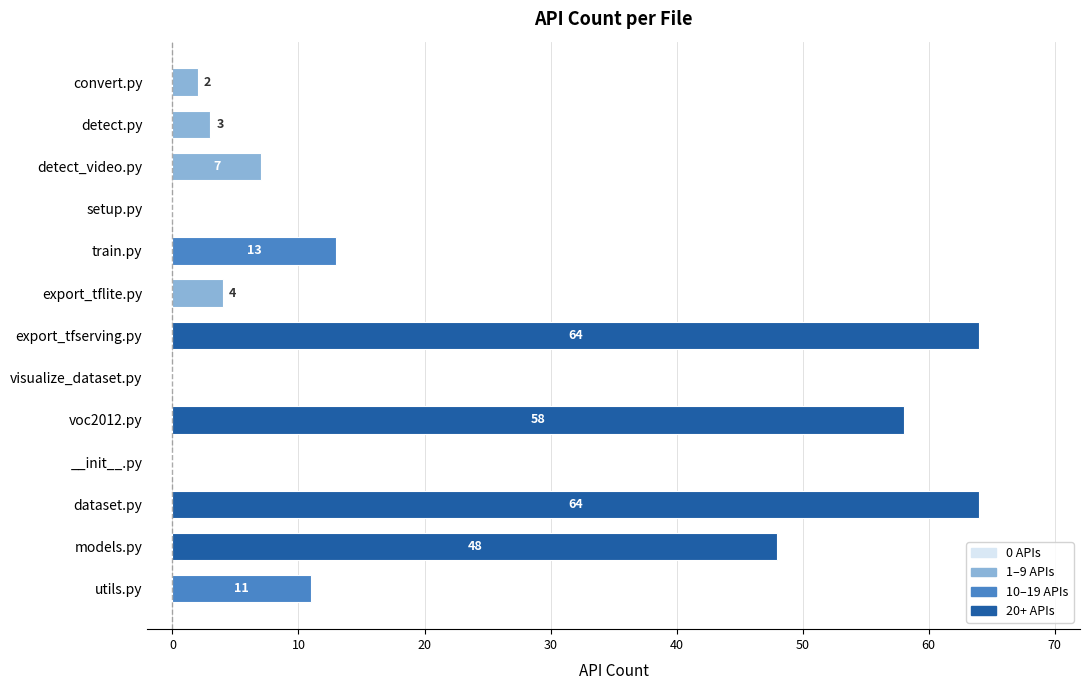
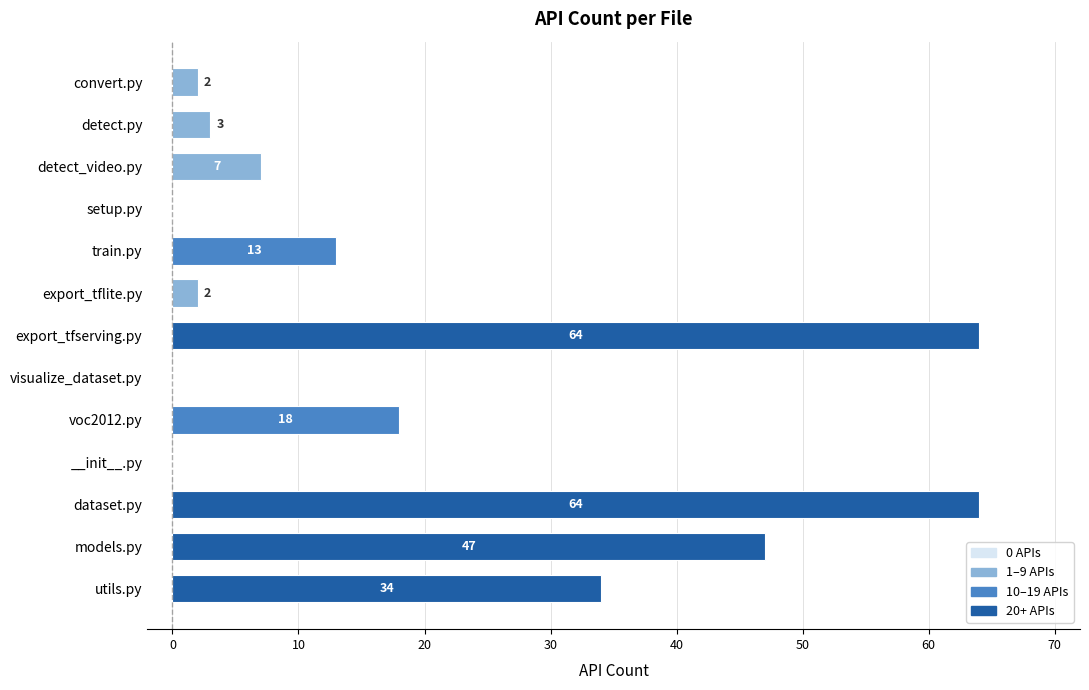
export_tflite.py: 4 -> 2
voc2012.py: 58 -> 18
models.py: 48 -> 47
utils.py: 11 -> 34
